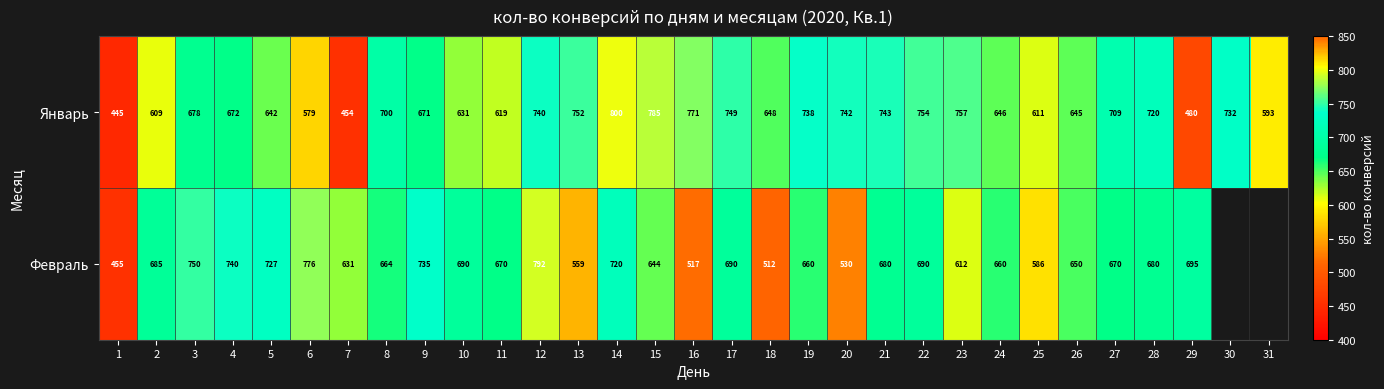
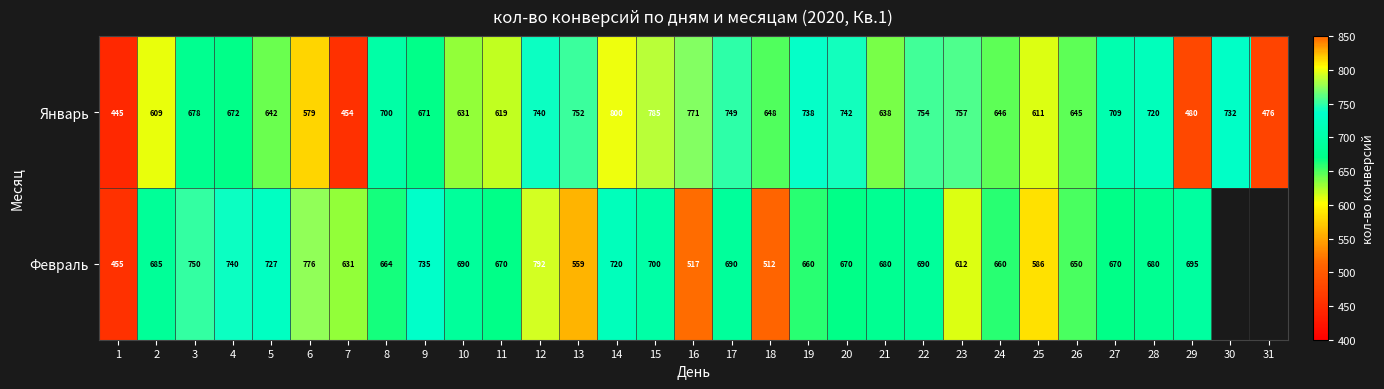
Январь, 21: 743 -> 638
Январь, 31: 593 -> 476
Февраль, 15: 644 -> 700
Февраль, 20: 530 -> 670
